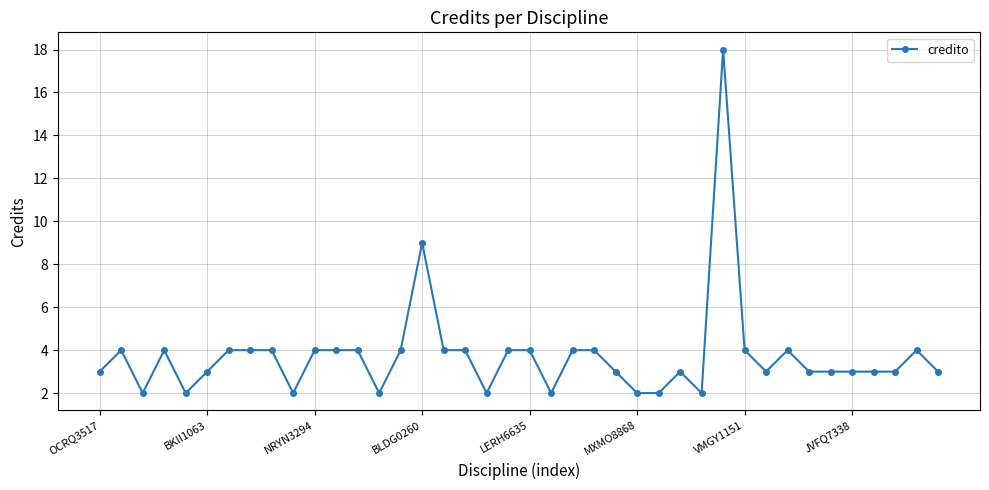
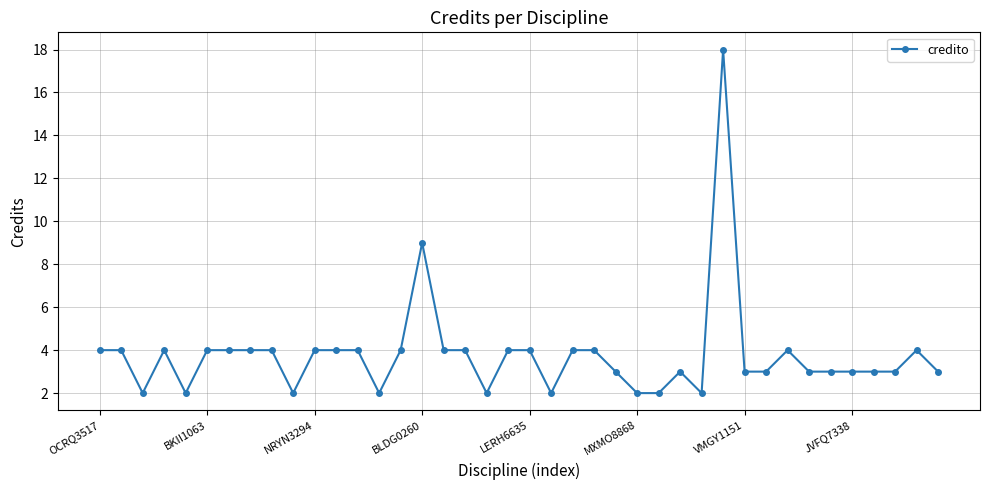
OCRQ3517: 3 -> 4
BKII1063: 3 -> 4
VMGY1151: 4 -> 3
